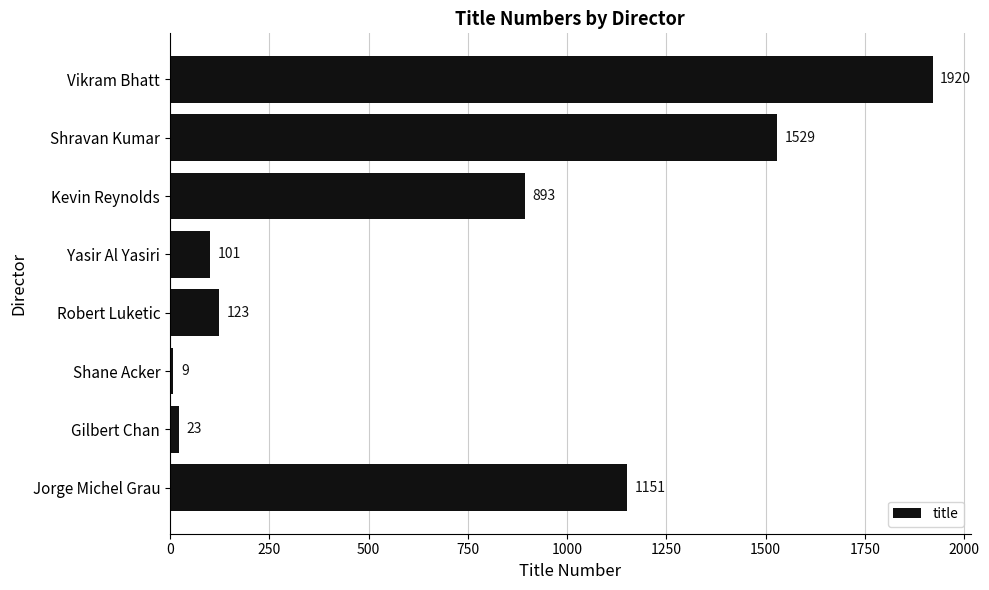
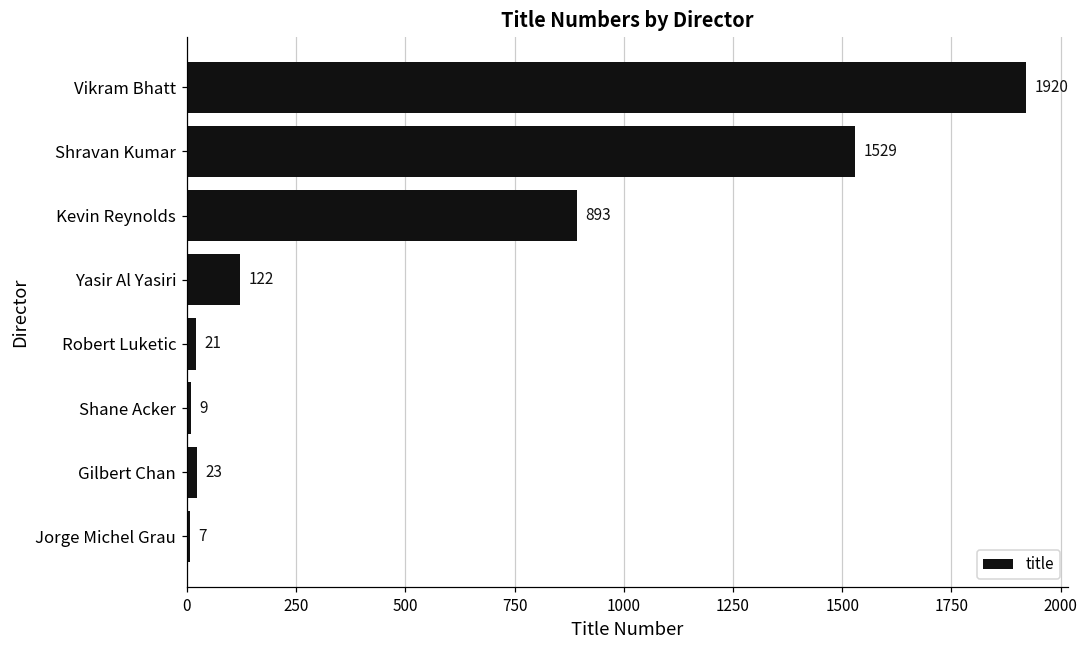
Yasir Al Yasiri: 101 -> 122
Robert Luketic: 123 -> 21
Jorge Michel Grau: 1151 -> 7
